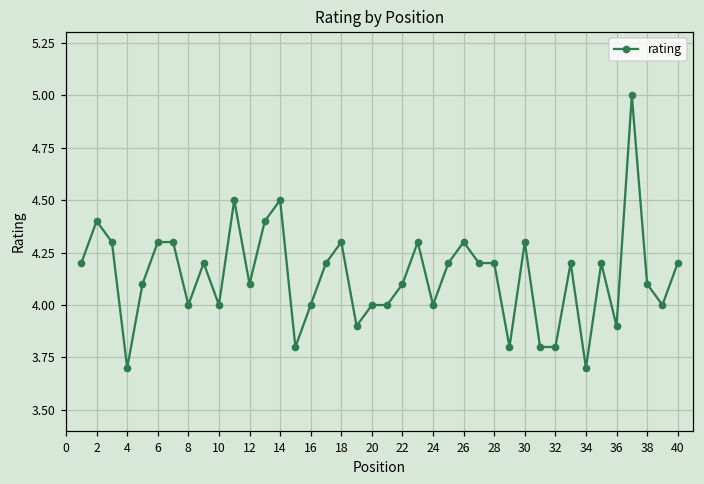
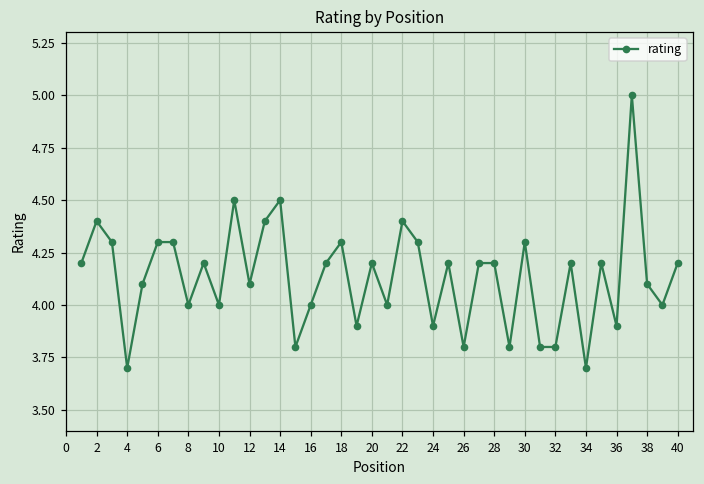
20: 4.0 -> 4.2
22: 4.1 -> 4.4
24: 4.0 -> 3.9
26: 4.3 -> 3.8
